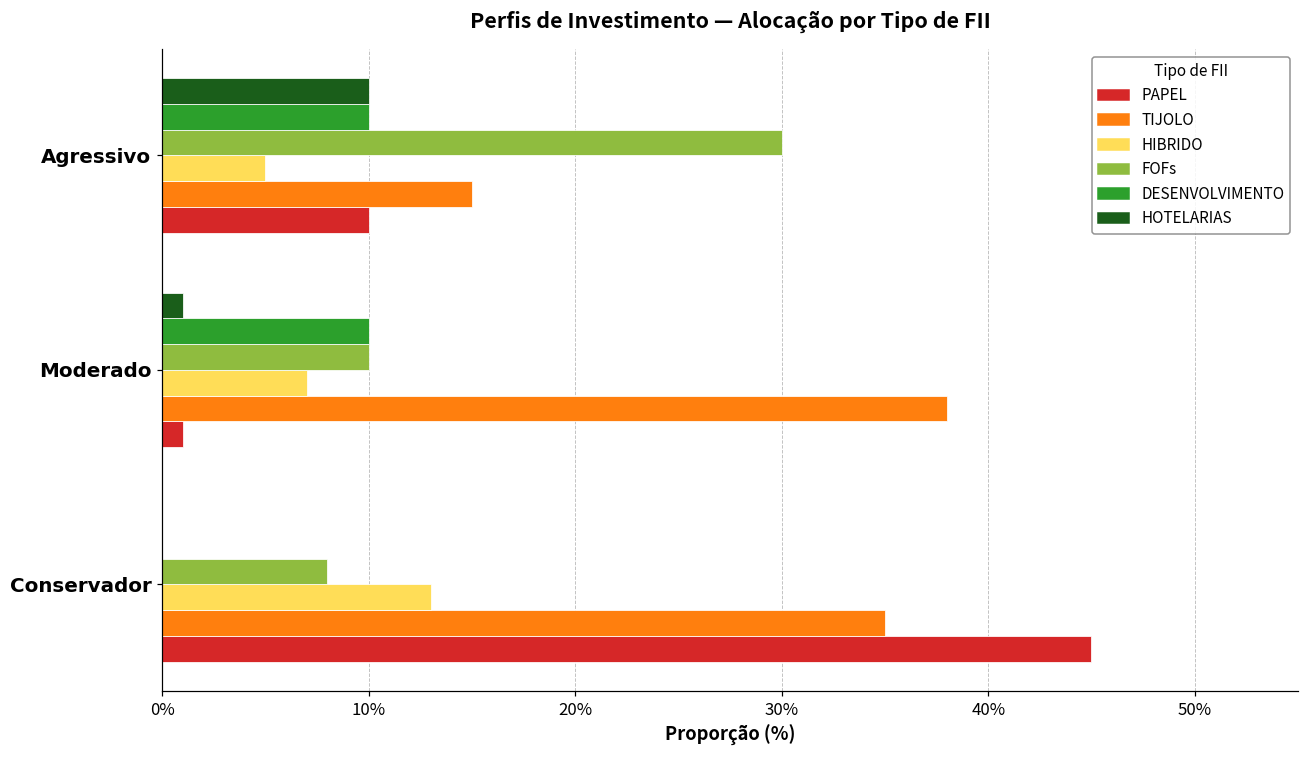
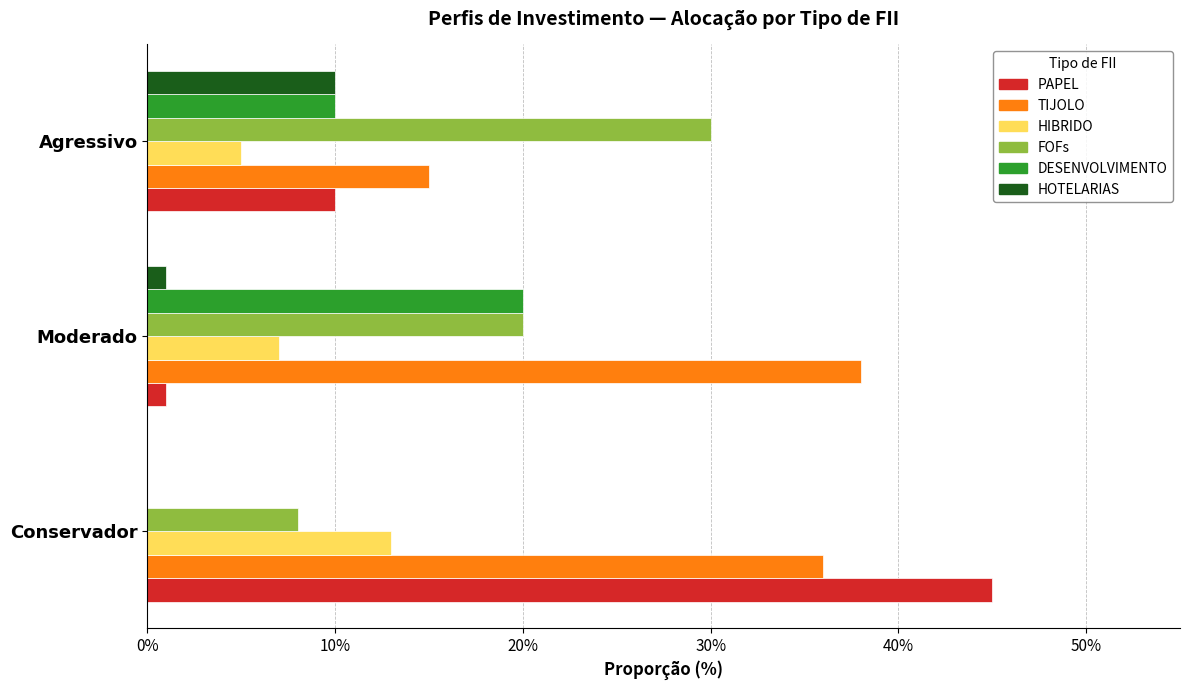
DESENVOLVIMENTO, Moderado: 10.0% -> 20.0%
FOFs, Moderado: 10.0% -> 20.0%
TIJOLO, Conservador: 35.0% -> 36.0%
